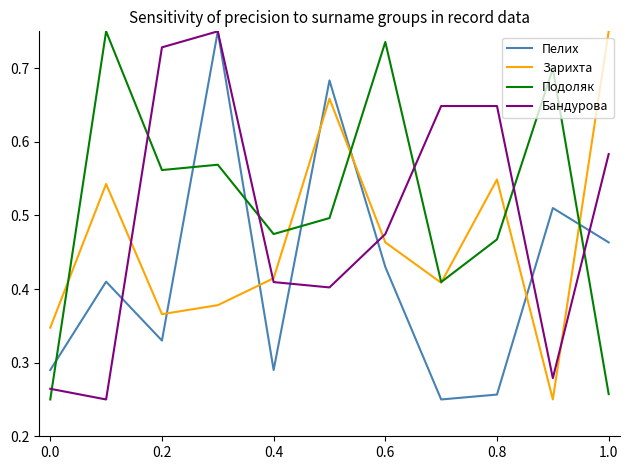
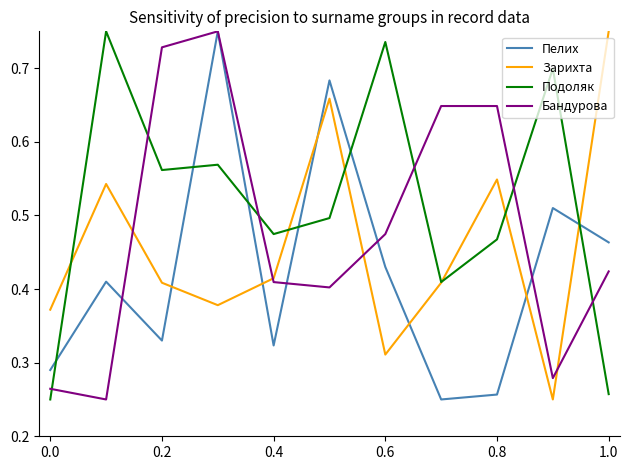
Зарихта, 0.0: 0.35 -> 0.37
Зарихта, 0.2: 0.37 -> 0.41
Пелих, 0.4: 0.29 -> 0.32
Зарихта, 0.6: 0.46 -> 0.31
Бандурова, 1.0: 0.58 -> 0.42
